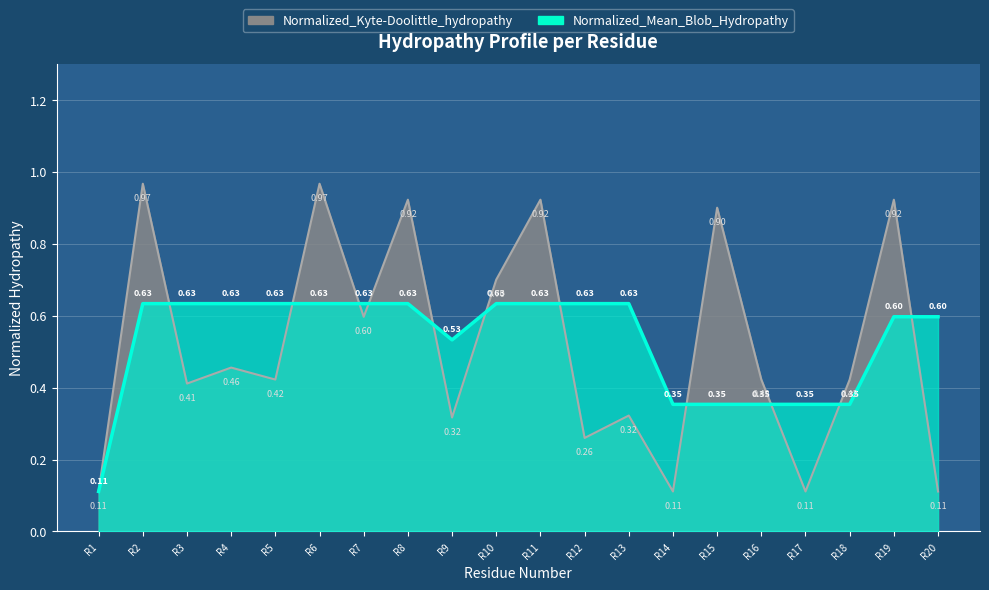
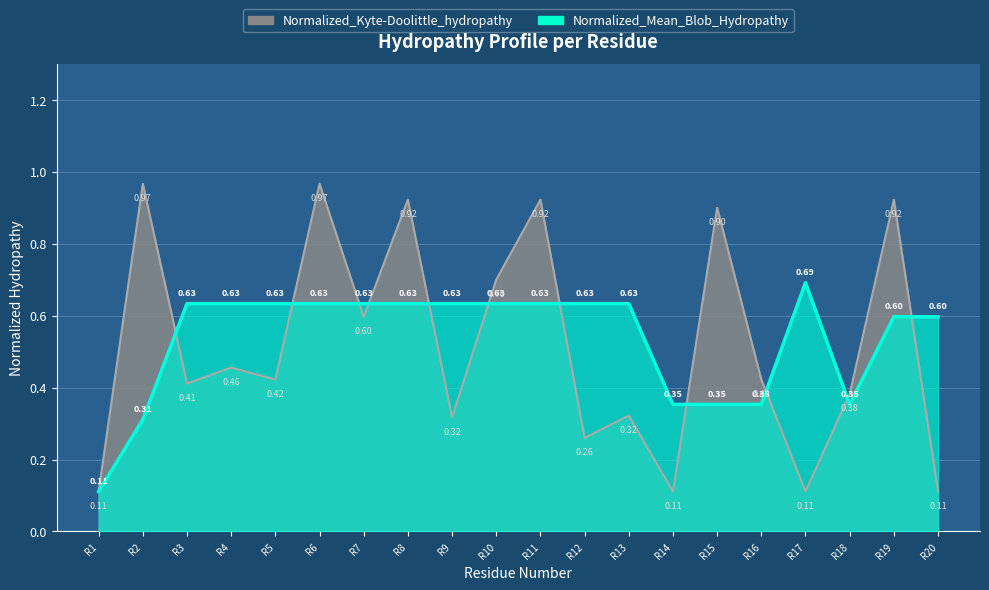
Normalized_Mean_Blob_Hydropathy, R2: 0.63 -> 0.31
Normalized_Mean_Blob_Hydropathy, R9: 0.53 -> 0.63
Normalized_Mean_Blob_Hydropathy, R17: 0.35 -> 0.69
Normalized_Kyte-Doolittle_hydropathy, R18: 0.42 -> 0.38
